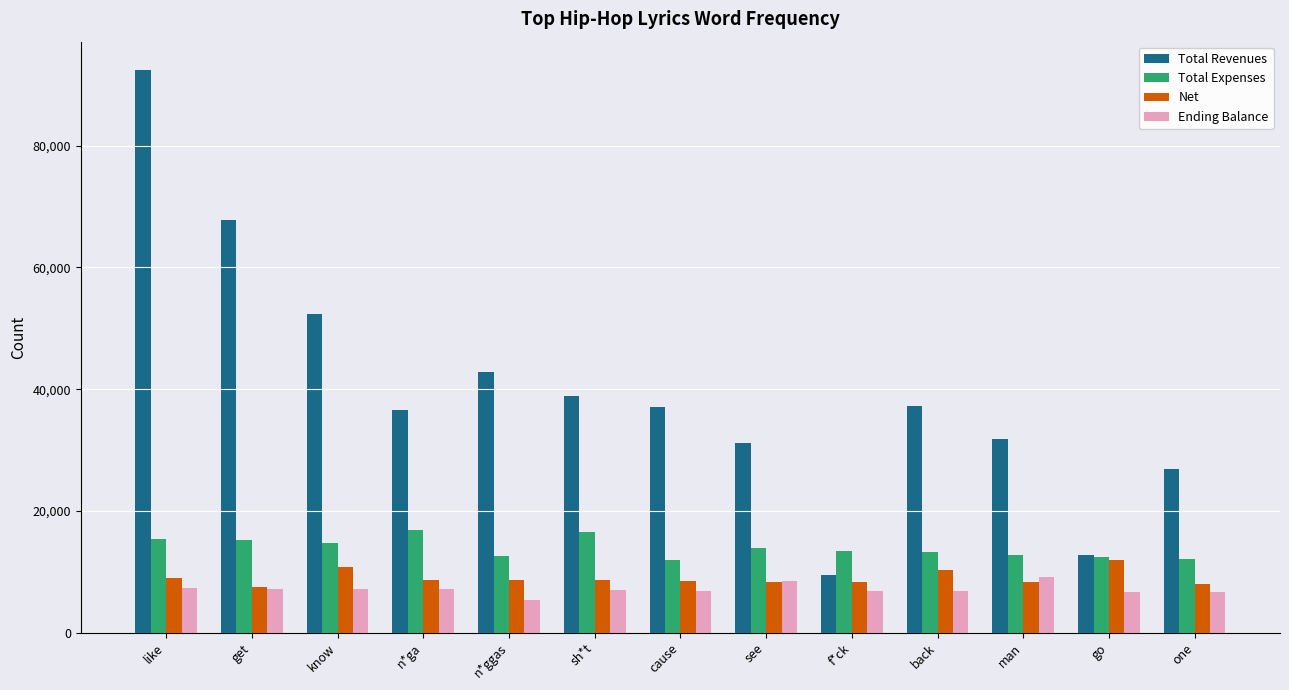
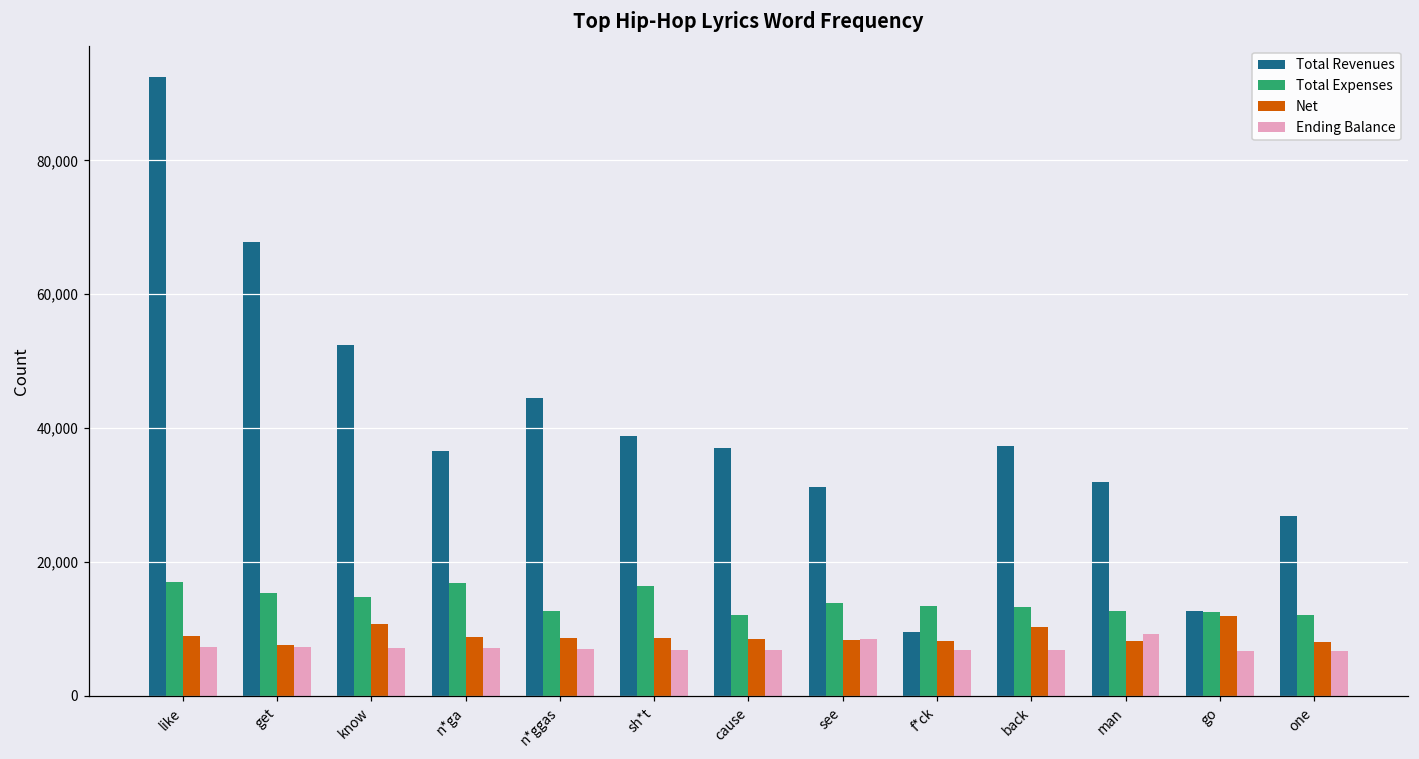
Total Expenses, like: 15,000 -> 17,000
Total Revenues, n*ggas: 43,000 -> 44,000
Ending Balance, n*ggas: 5,000 -> 7,000
